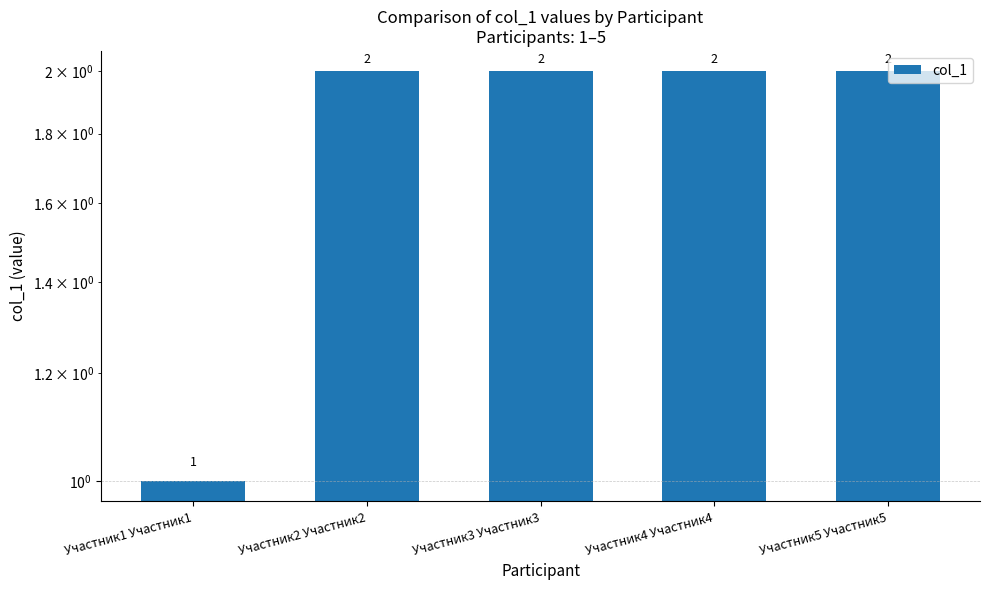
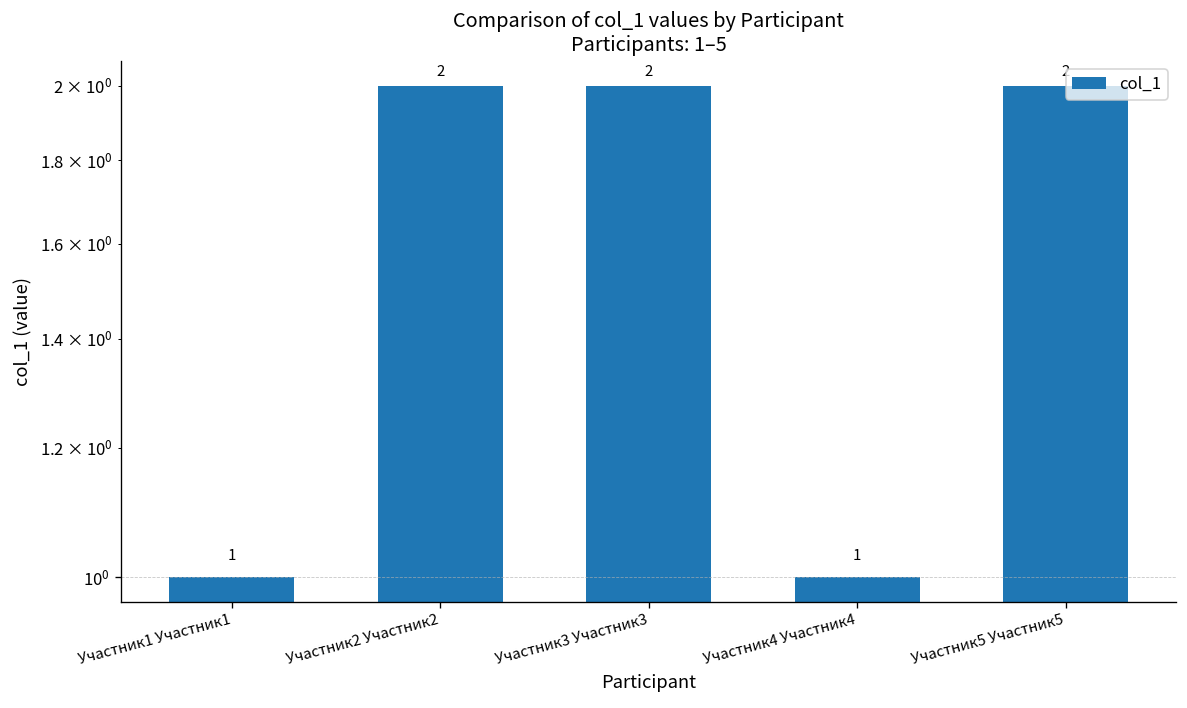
Участник4 Участник4: 2 -> 1
